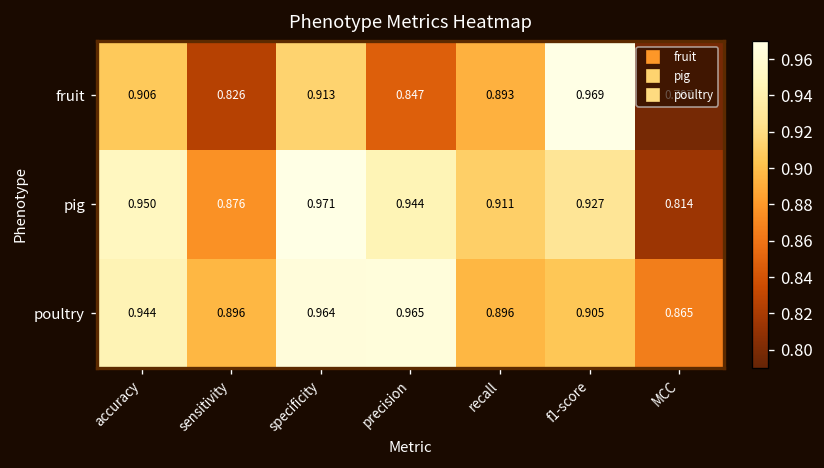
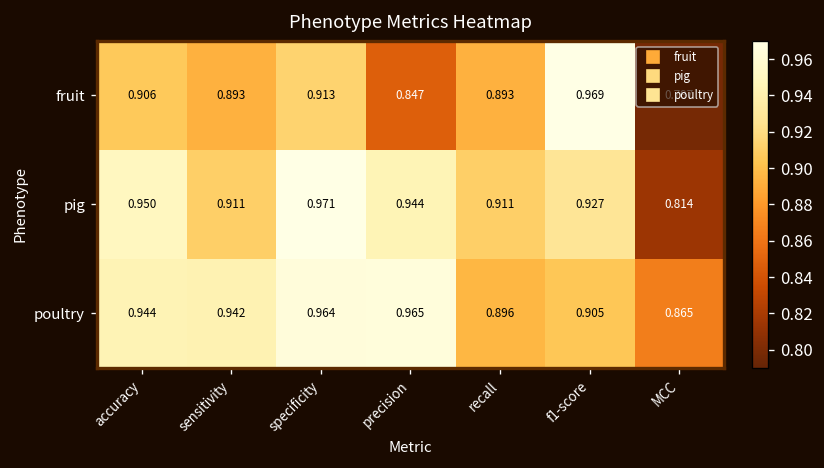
fruit, sensitivity: 0.826 -> 0.893
pig, sensitivity: 0.876 -> 0.911
poultry, sensitivity: 0.896 -> 0.942
